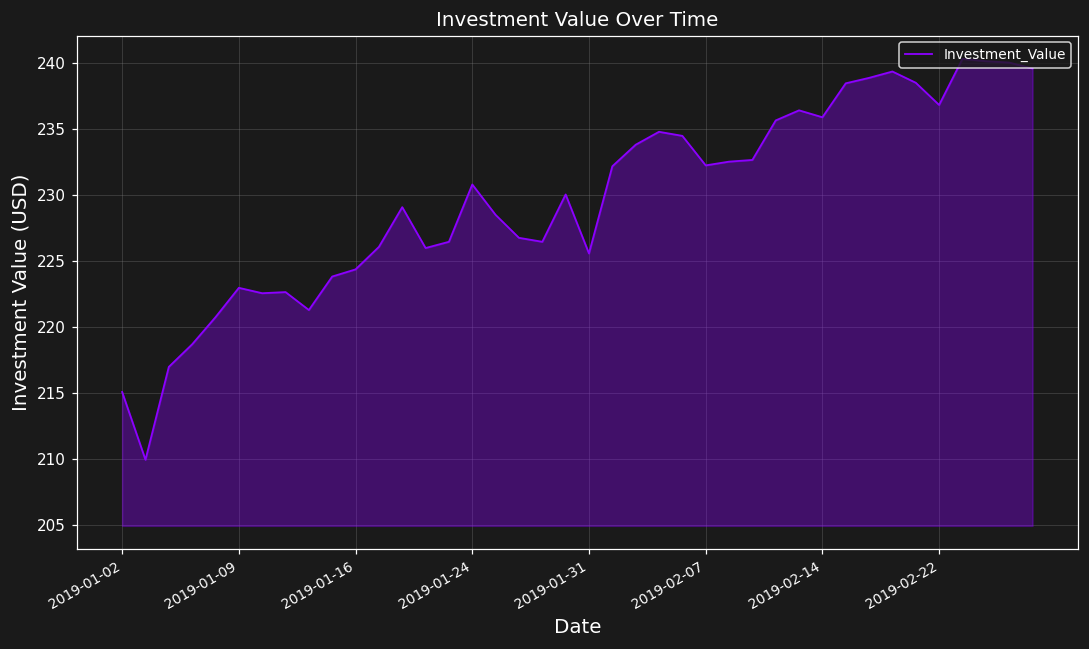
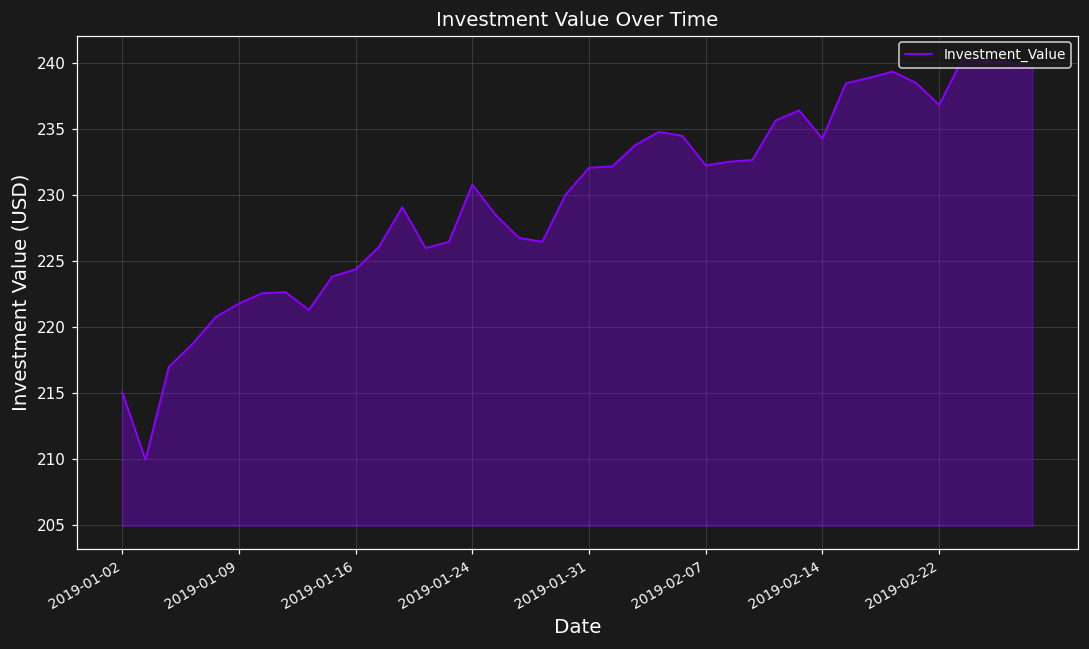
2019-01-09: 223.0 -> 221.8
2019-01-31: 225.6 -> 232.1
2019-02-14: 235.9 -> 234.3
